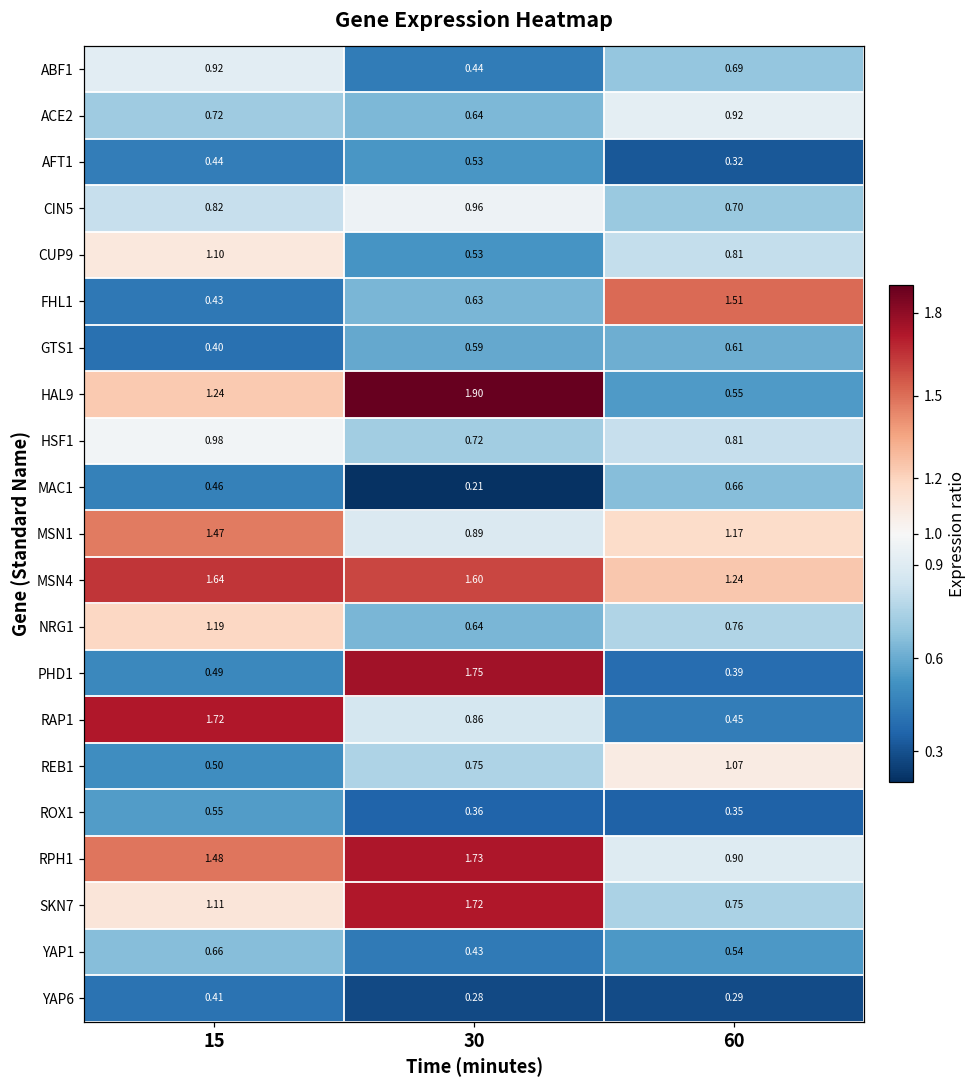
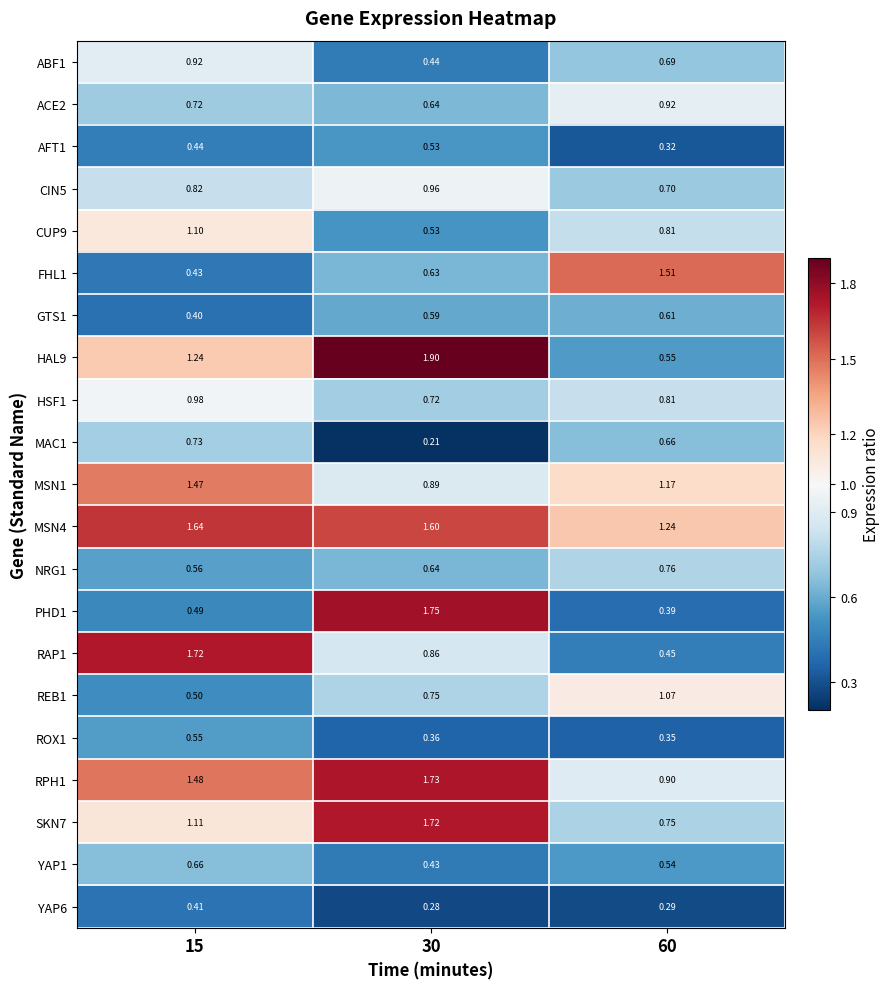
MAC1, 15: 0.46 -> 0.73
NRG1, 15: 1.19 -> 0.56
